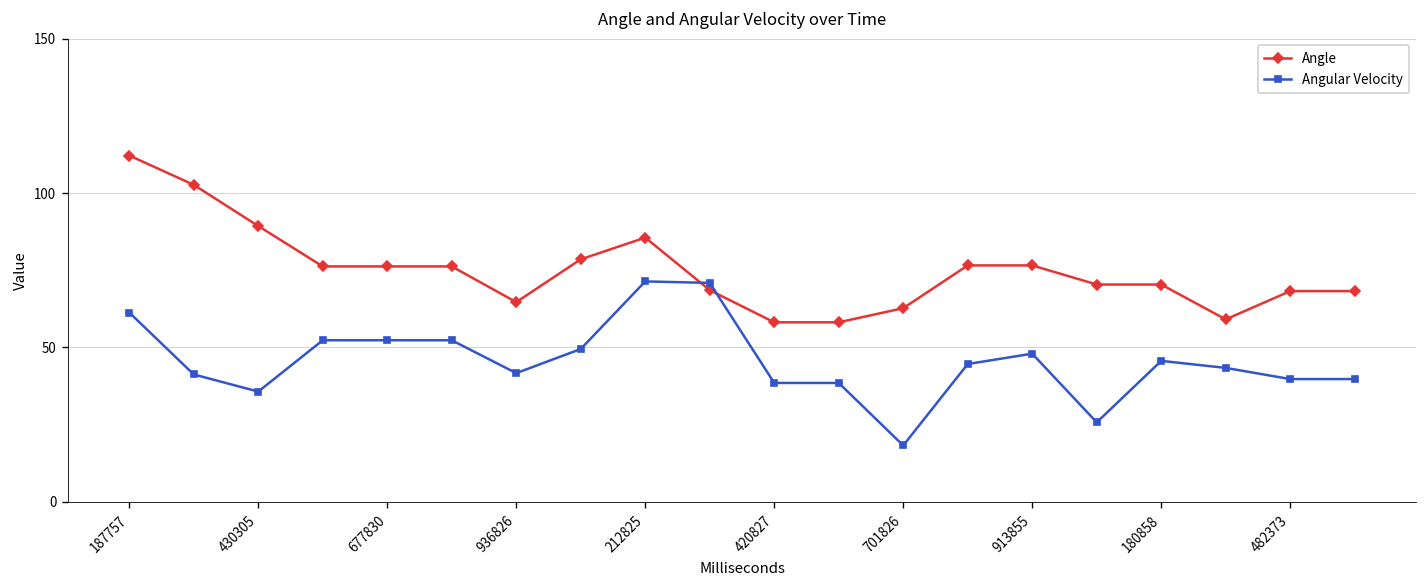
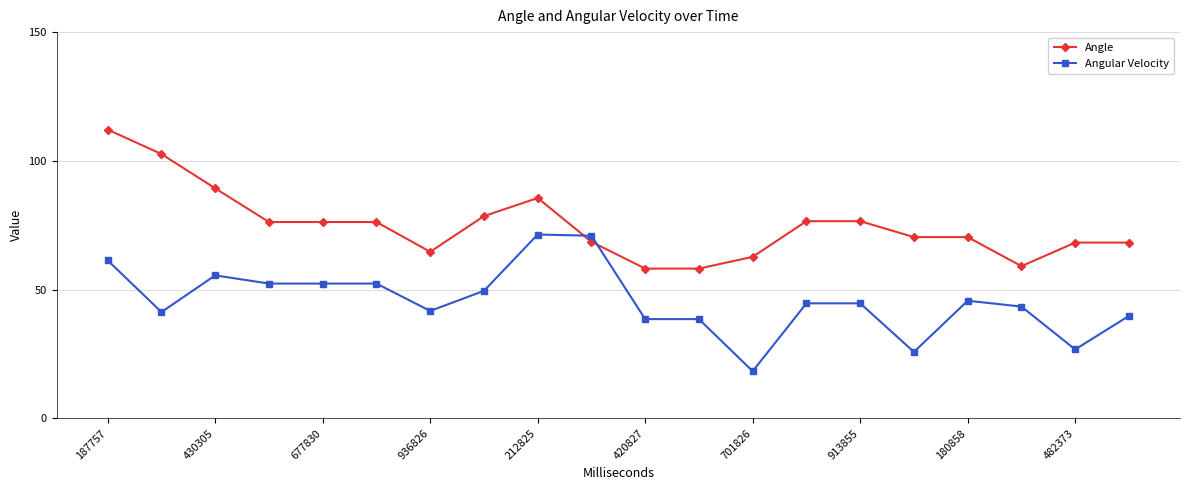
Angular Velocity, 430305: 36 -> 56
Angular Velocity, 913855: 48 -> 45
Angular Velocity, 482373: 40 -> 27
